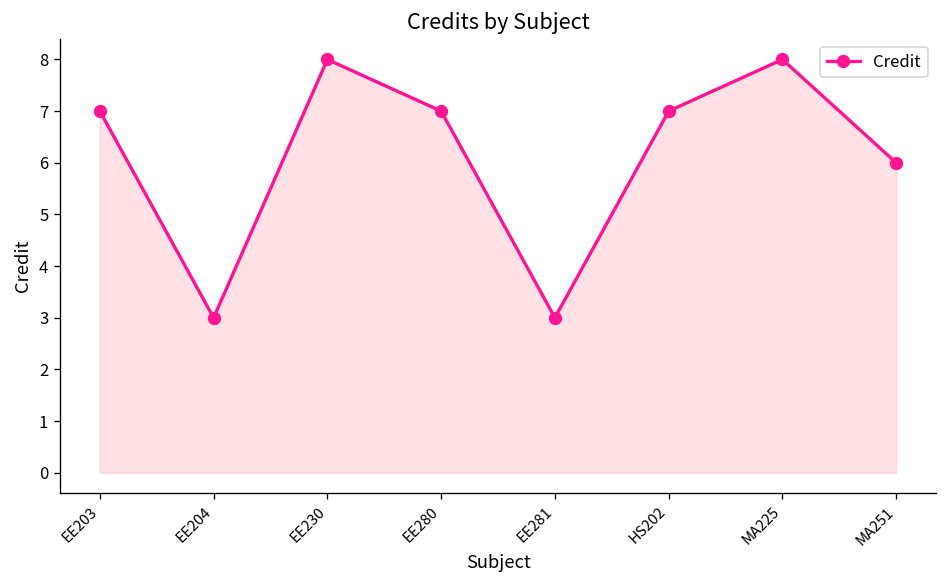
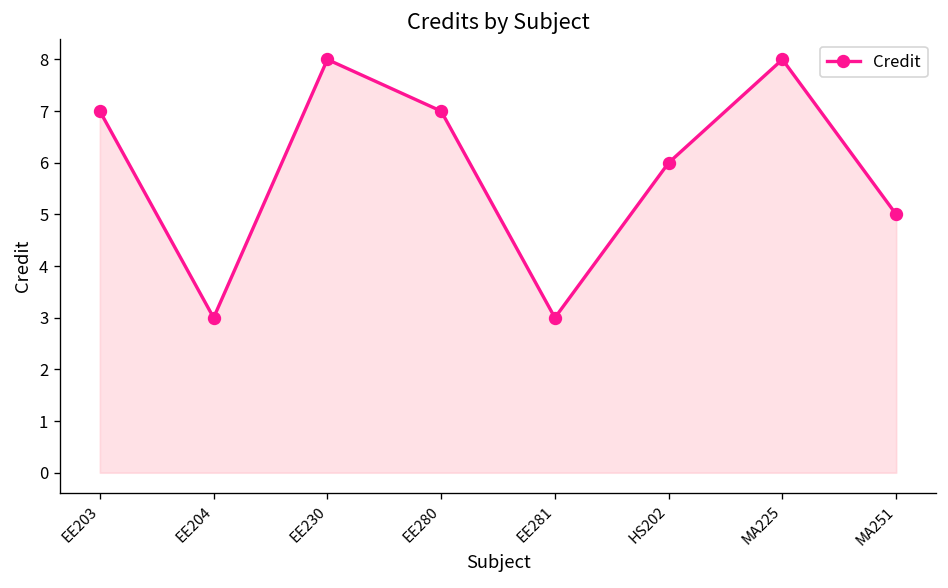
HS202: 7 -> 6
MA251: 6 -> 5
